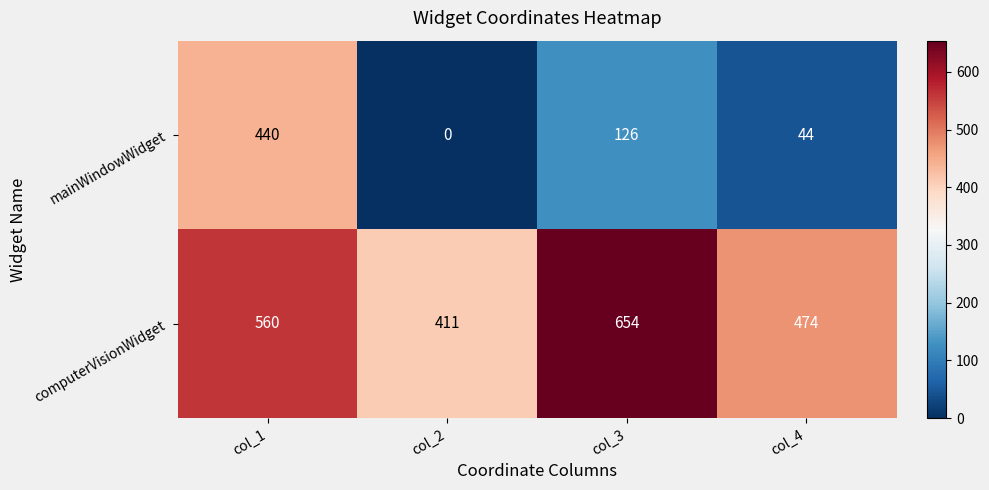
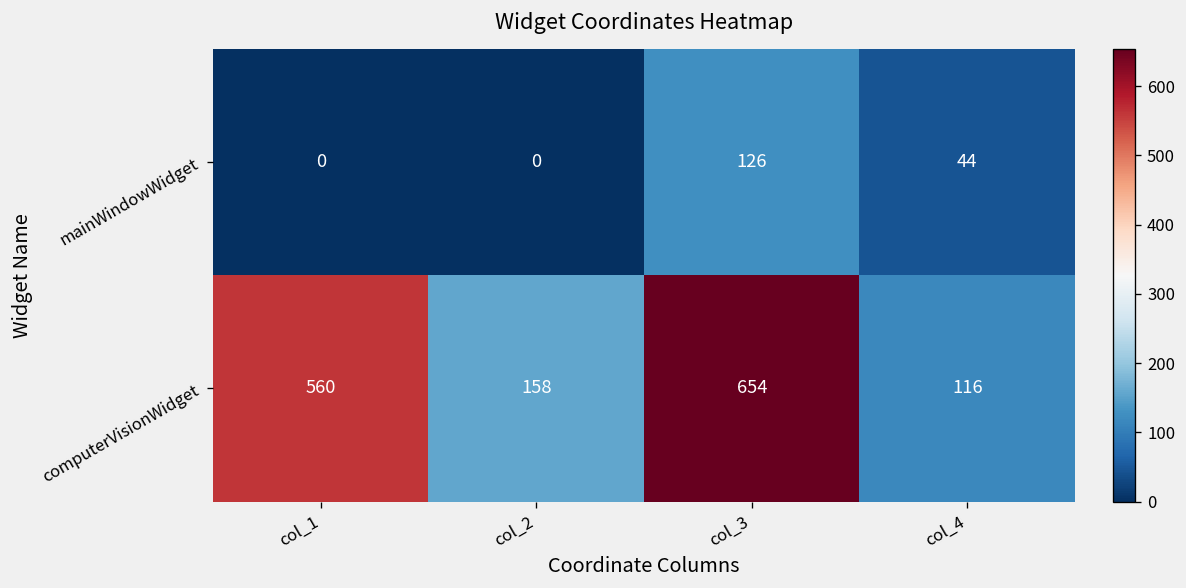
mainWindowWidget, col_1: 440 -> 0
computerVisionWidget, col_2: 411 -> 158
computerVisionWidget, col_4: 474 -> 116
